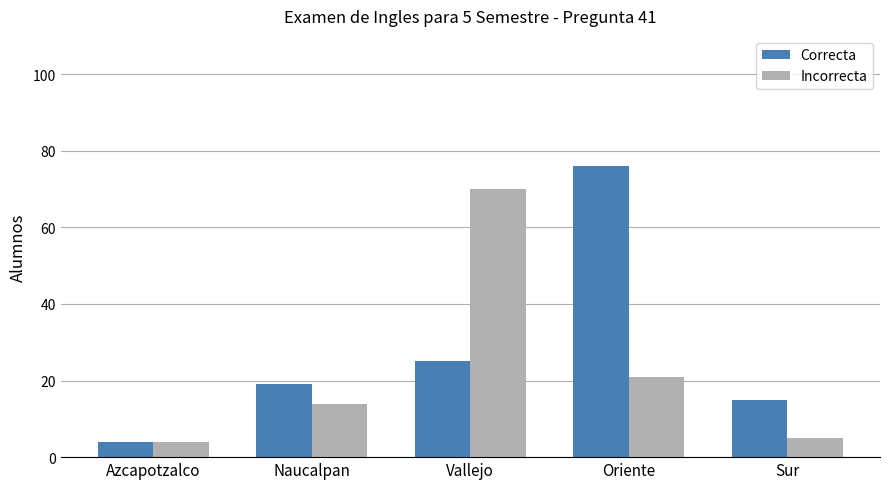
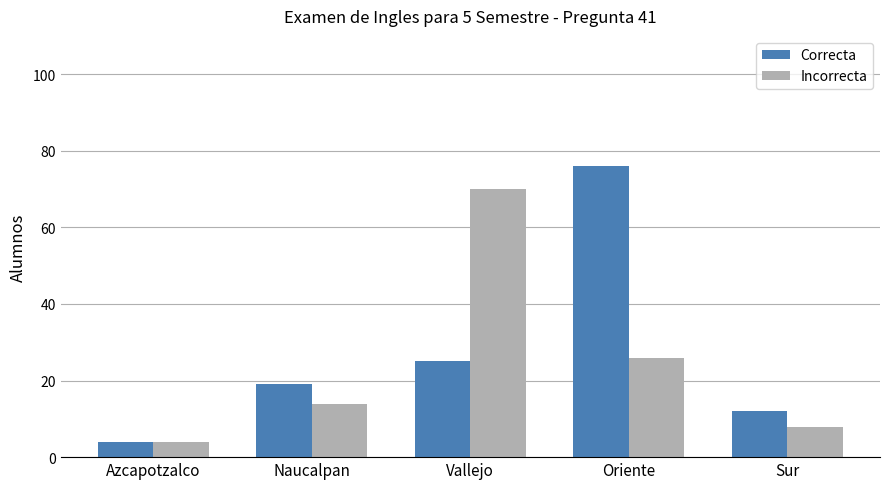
Incorrecta, Oriente: 21 -> 26
Correcta, Sur: 15 -> 12
Incorrecta, Sur: 5 -> 8
